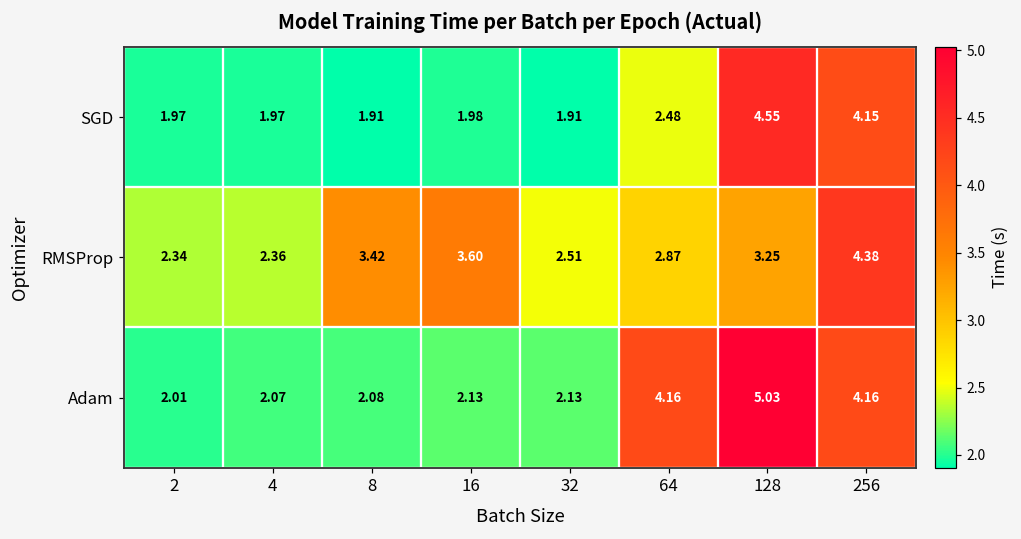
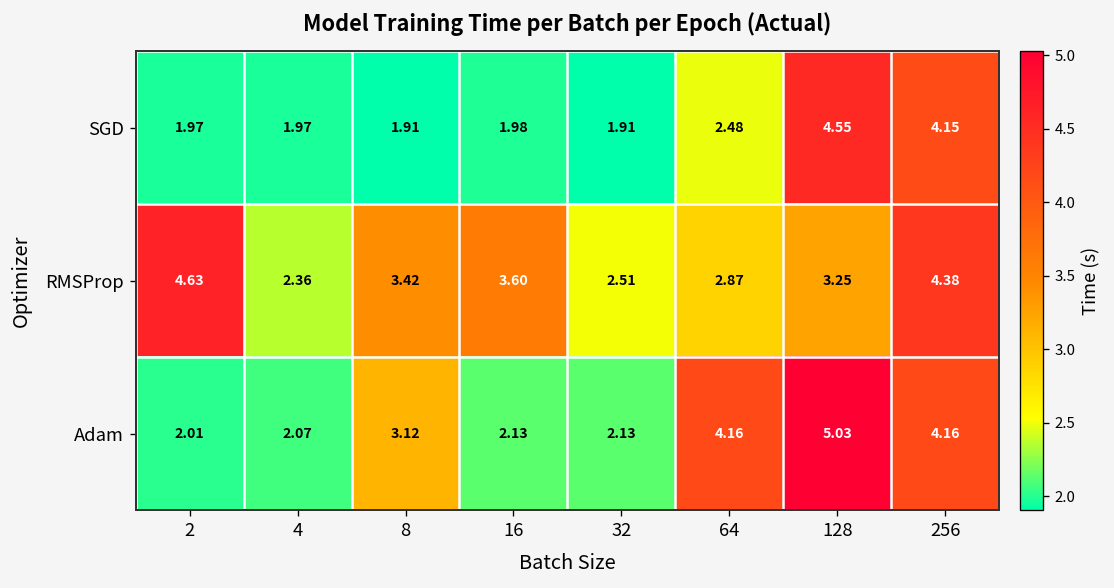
RMSProp, 2: 2.34 -> 4.63
Adam, 8: 2.08 -> 3.12
